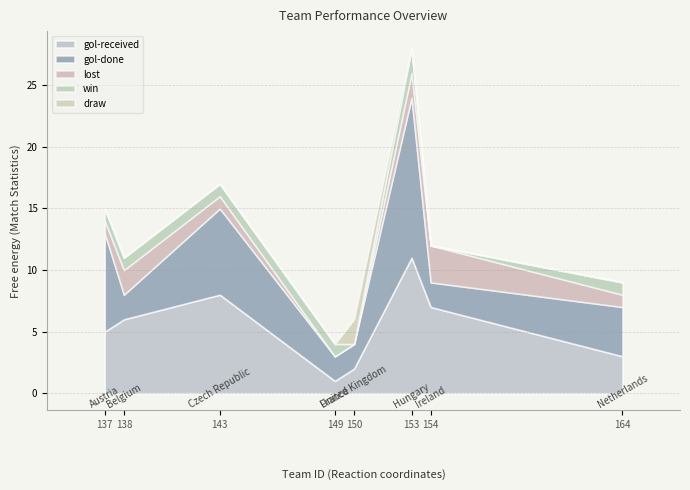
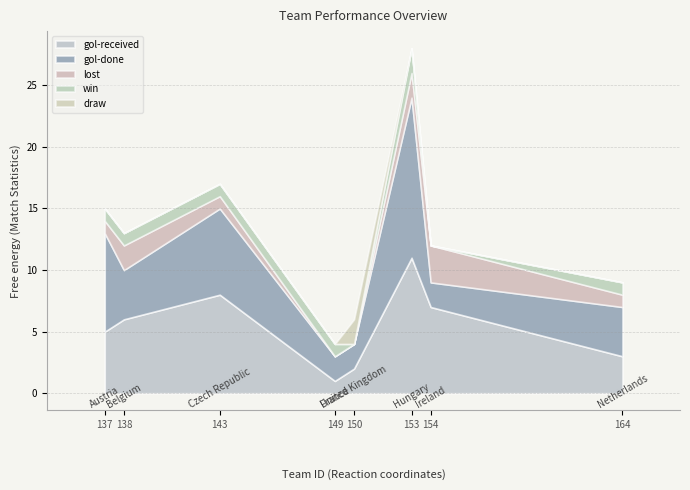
gol-done, 138: 2 -> 4
